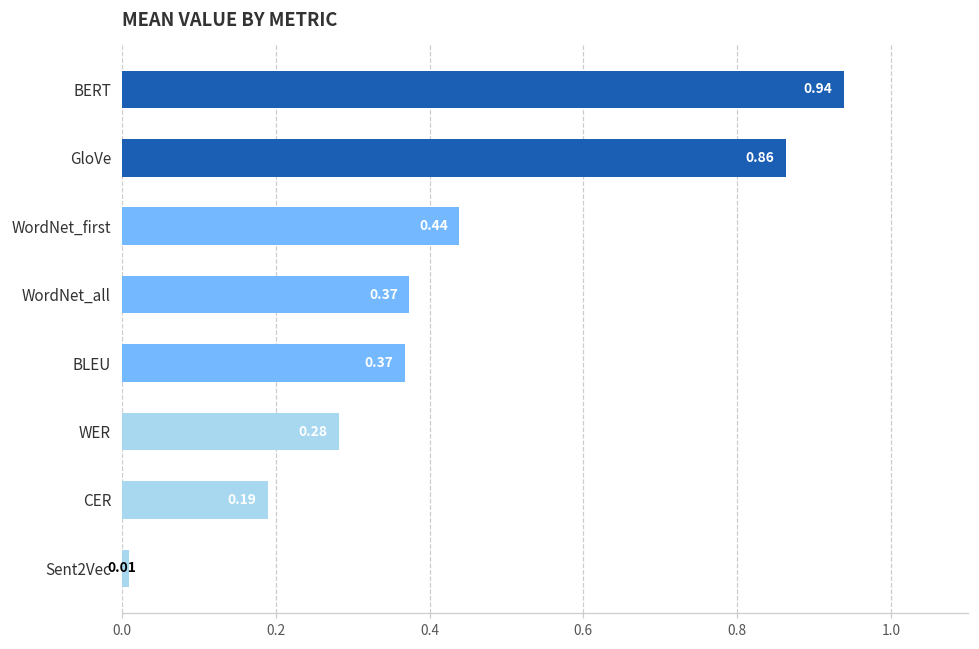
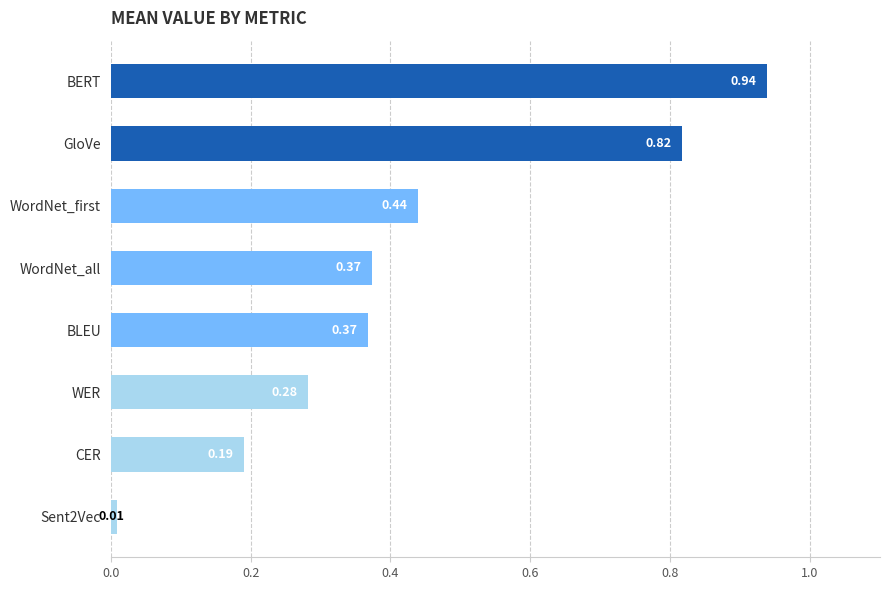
GloVe: 0.86 -> 0.82
